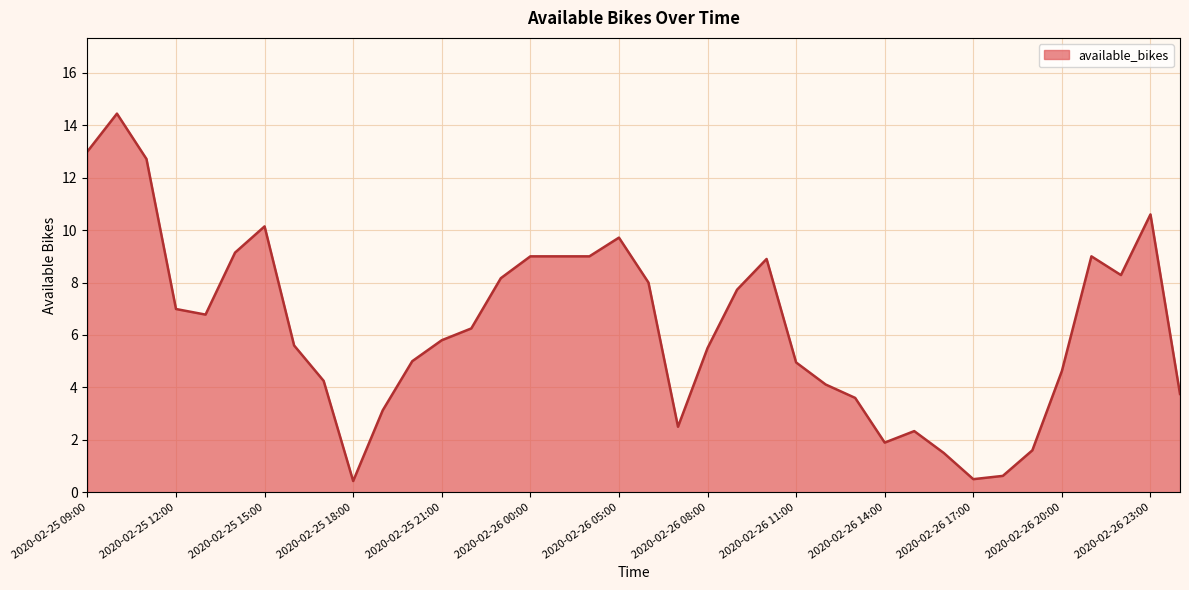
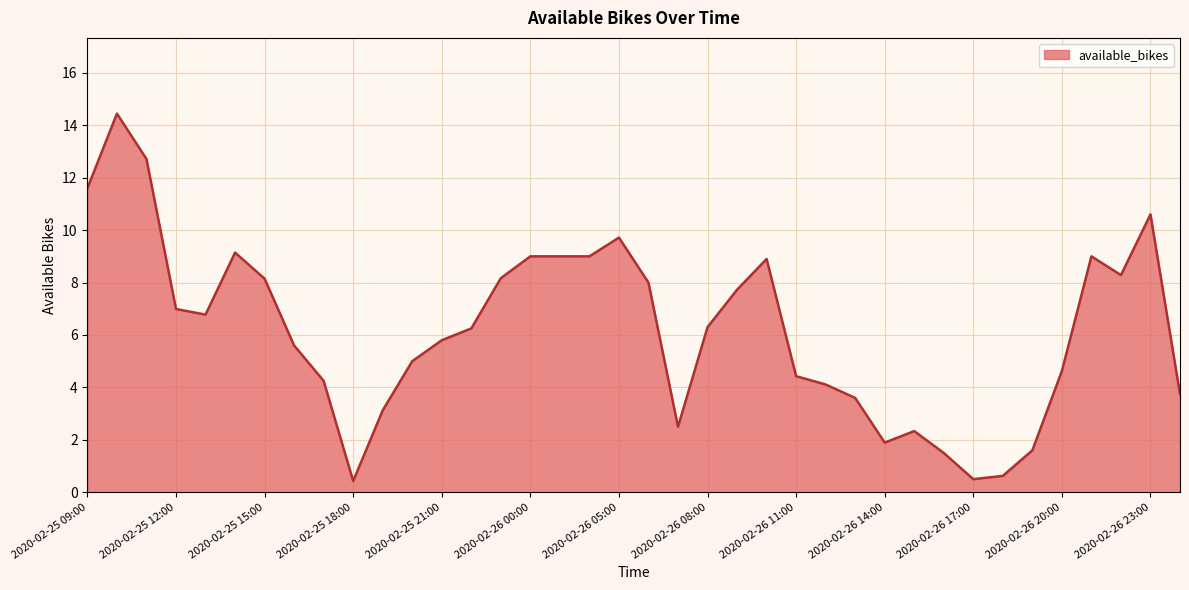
2020-02-25 09:00: 13.0 -> 11.6
2020-02-25 15:00: 10.1 -> 8.1
2020-02-26 08:00: 5.5 -> 6.3
2020-02-26 11:00: 5.0 -> 4.4
